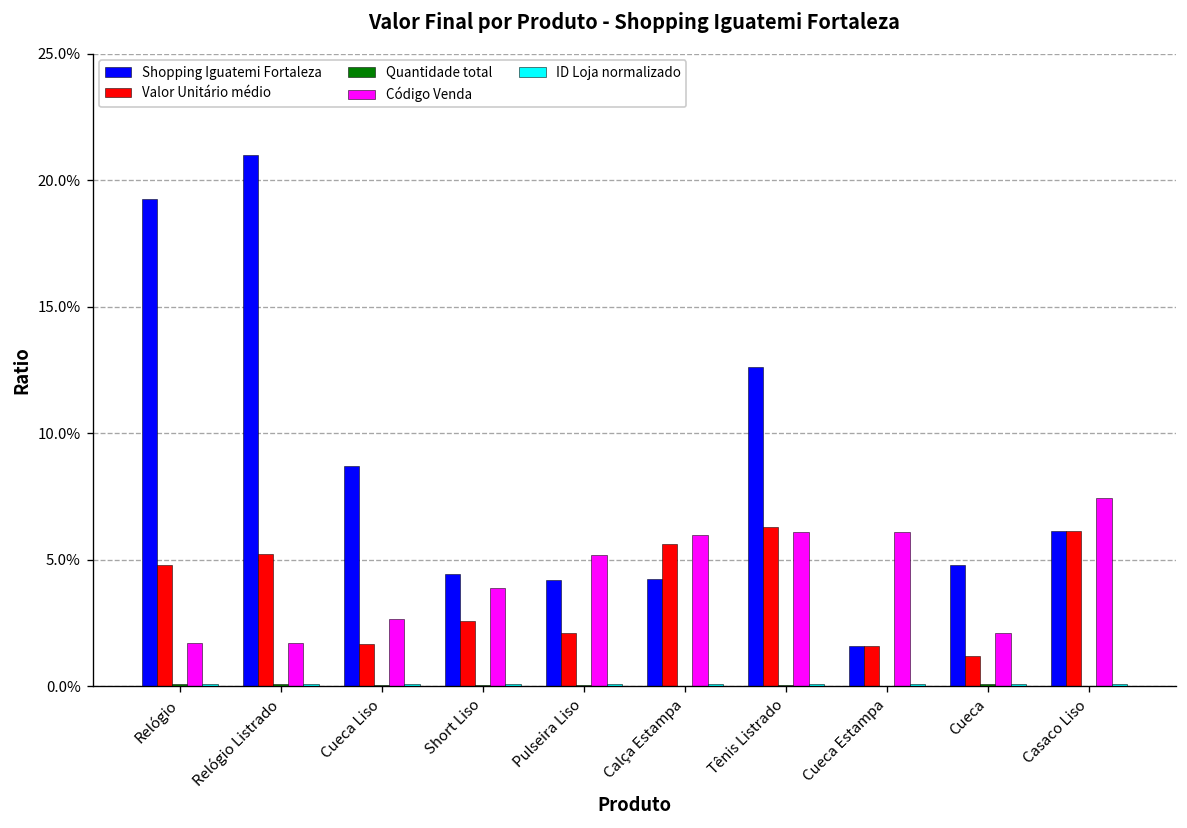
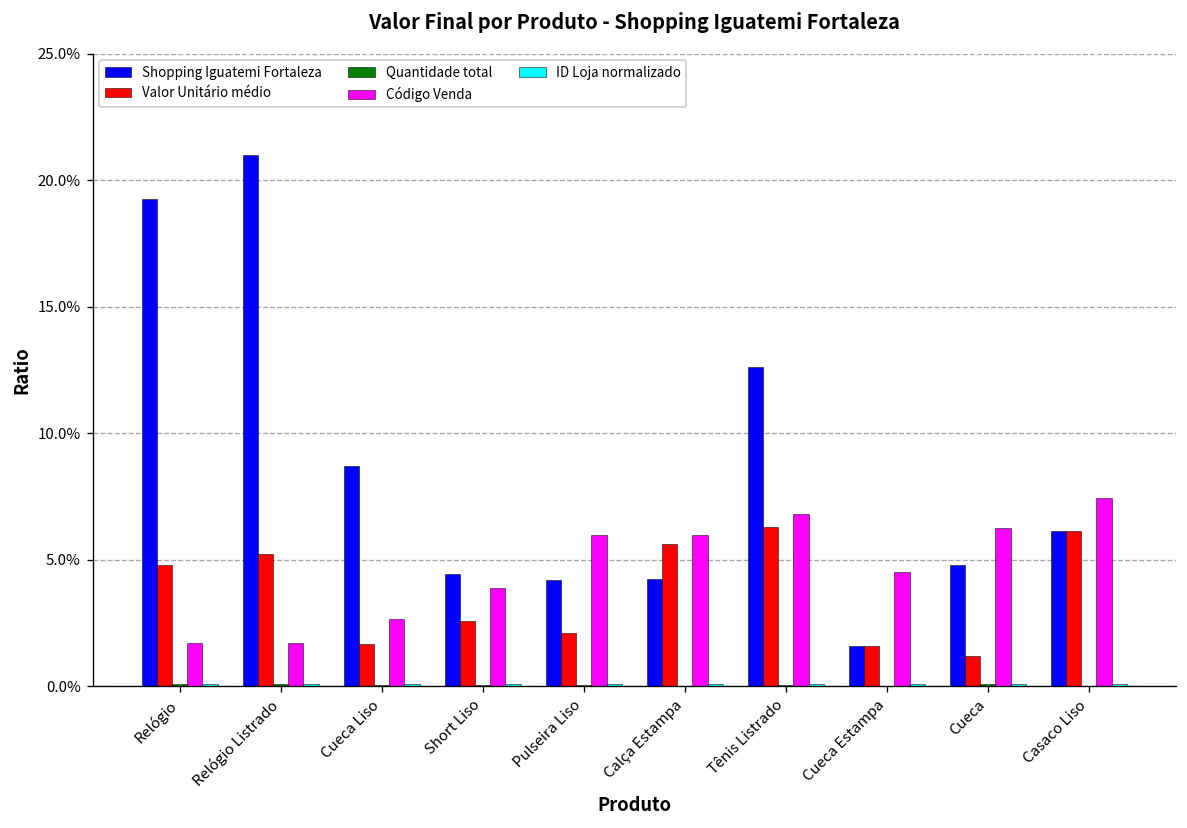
Código Venda, Pulseira Liso: 5.2% -> 6.0%
Código Venda, Tênis Listrado: 6.1% -> 6.8%
Código Venda, Cueca Estampa: 6.1% -> 4.5%
Código Venda, Cueca: 2.1% -> 6.3%
